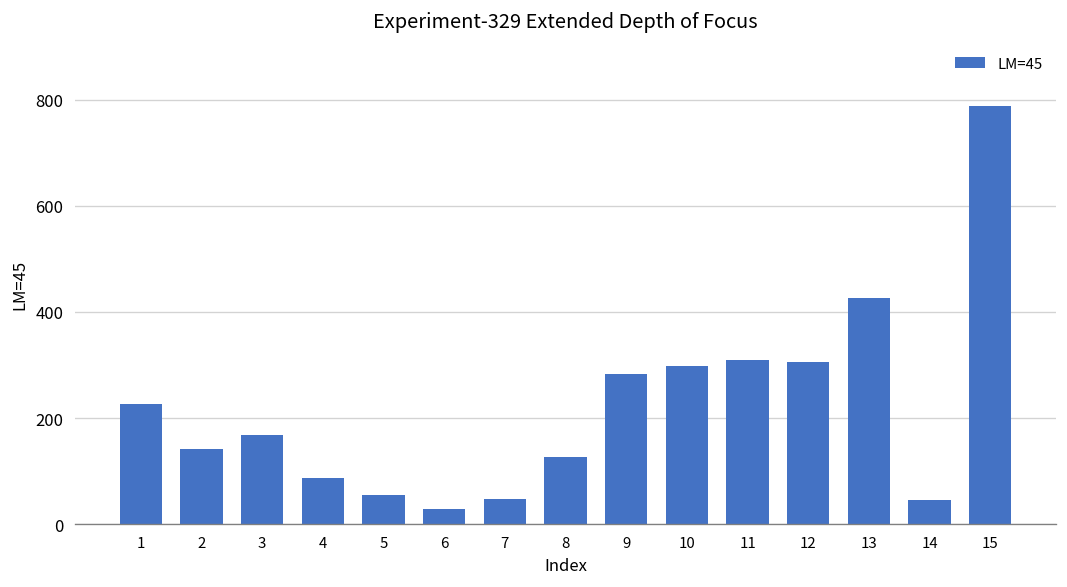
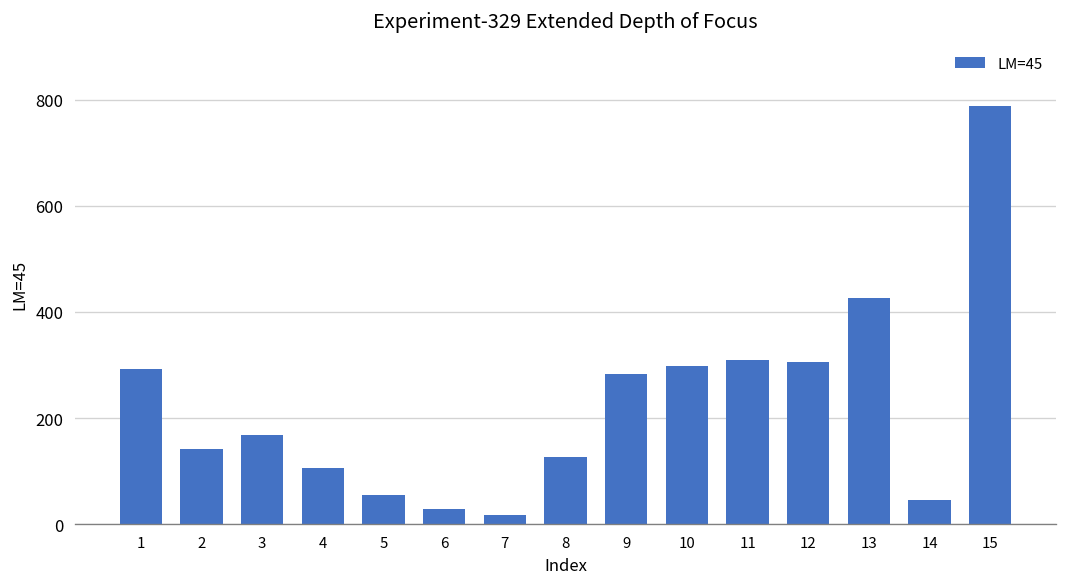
1: 230 -> 290
4: 90 -> 110
7: 50 -> 20
